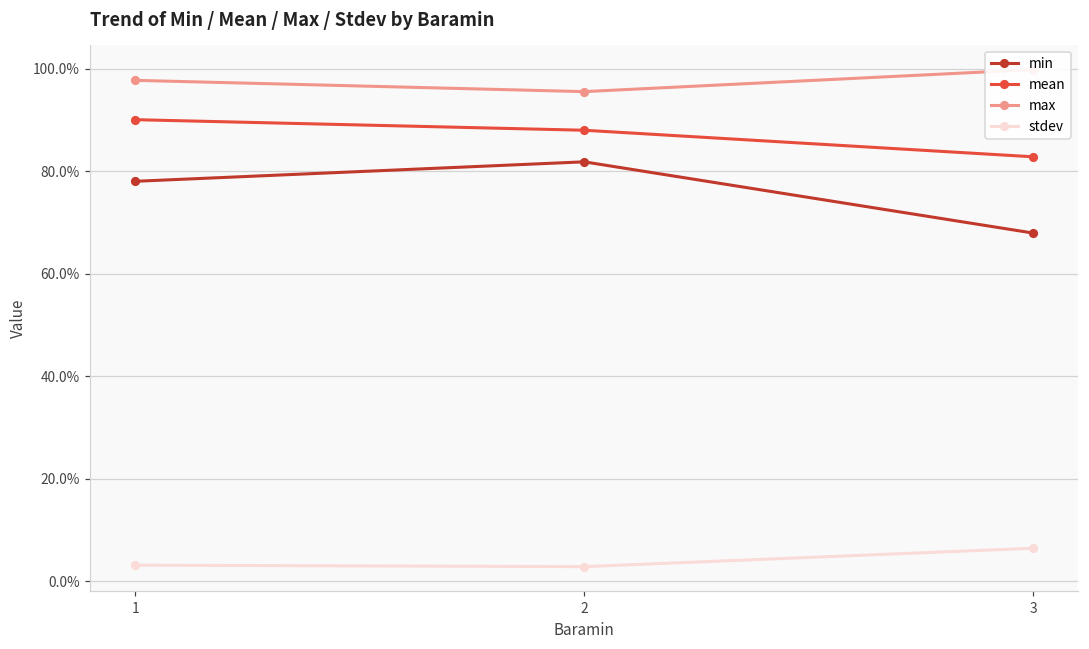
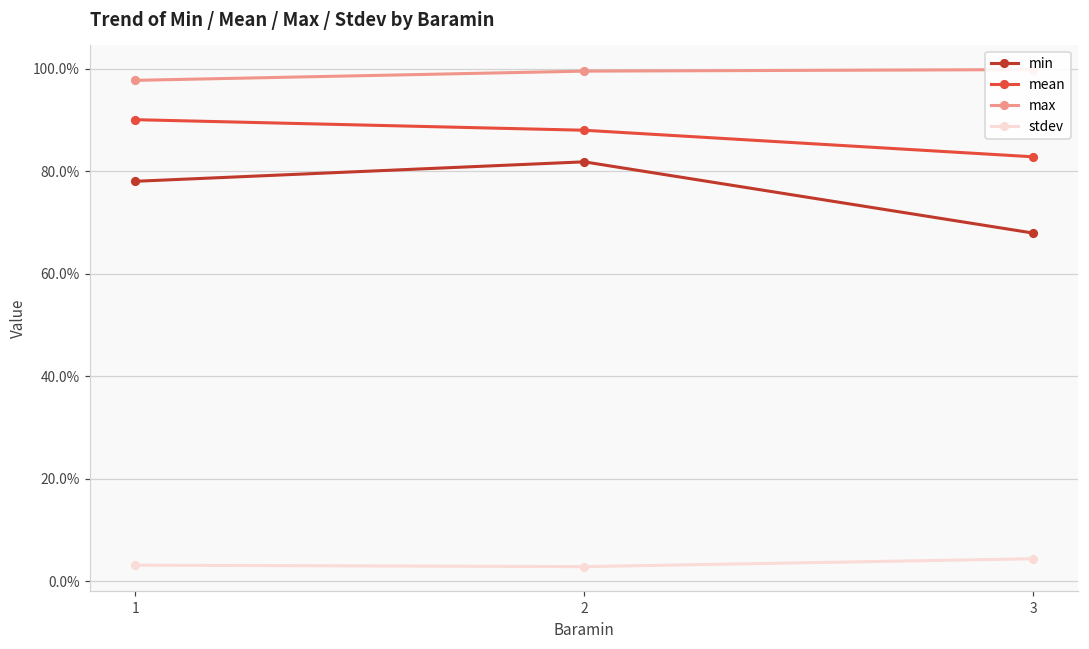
max, 2: 96% -> 100%
stdev, 3: 6% -> 4%
